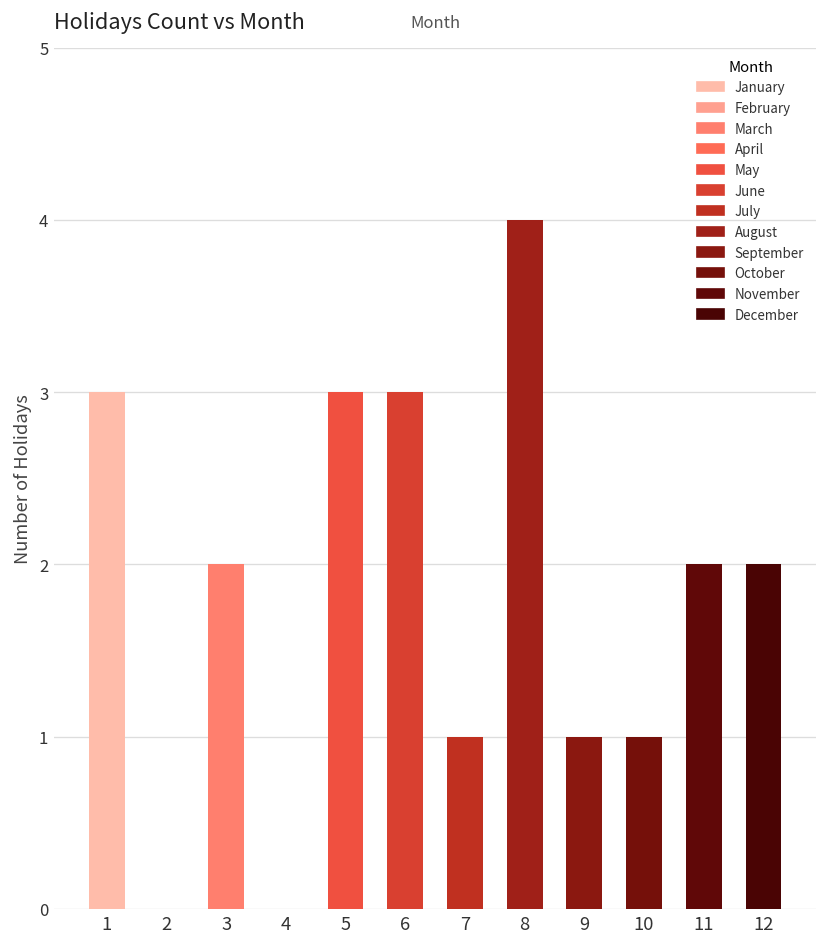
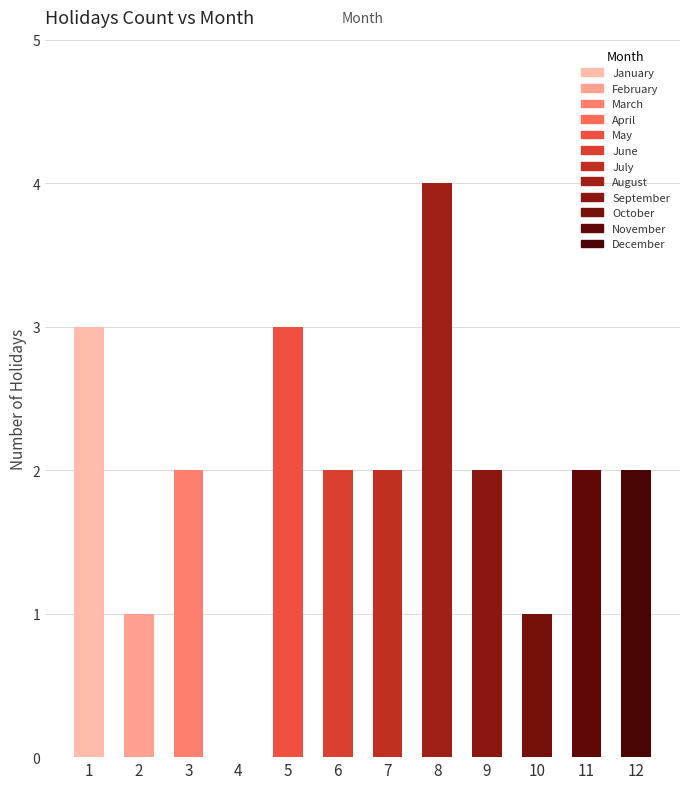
2: 0 -> 1
6: 3 -> 2
7: 1 -> 2
9: 1 -> 2
